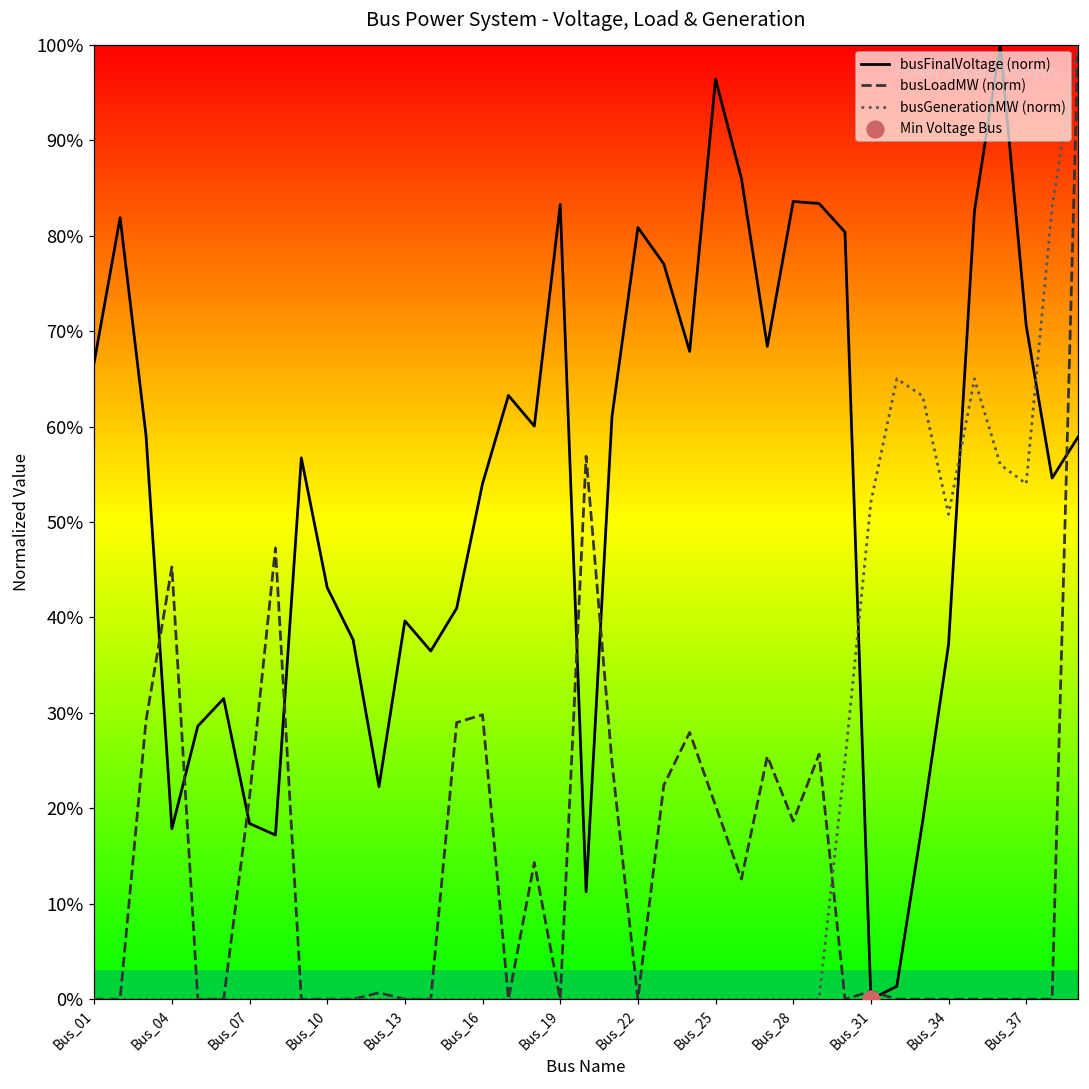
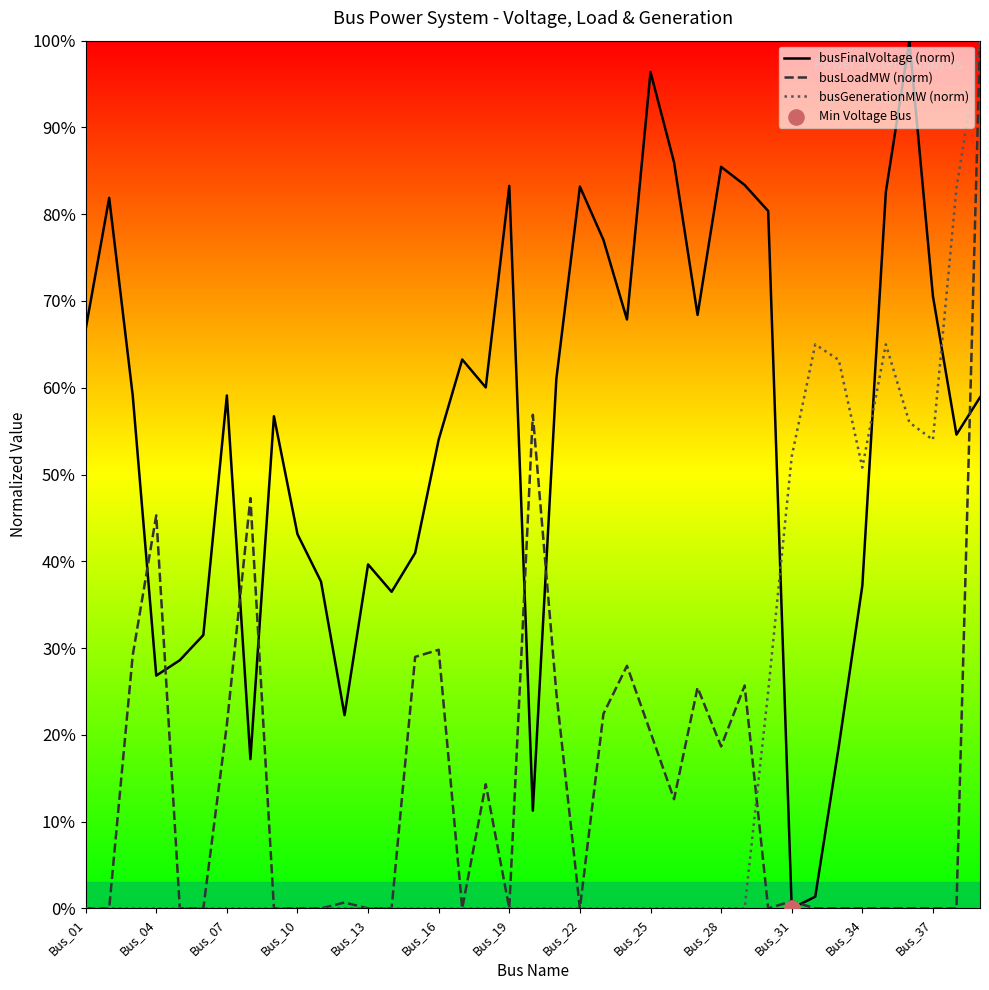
busFinalVoltage (norm), Bus_04: 18% -> 27%
busFinalVoltage (norm), Bus_07: 18% -> 59%
busFinalVoltage (norm), Bus_22: 81% -> 83%
busFinalVoltage (norm), Bus_28: 84% -> 85%
